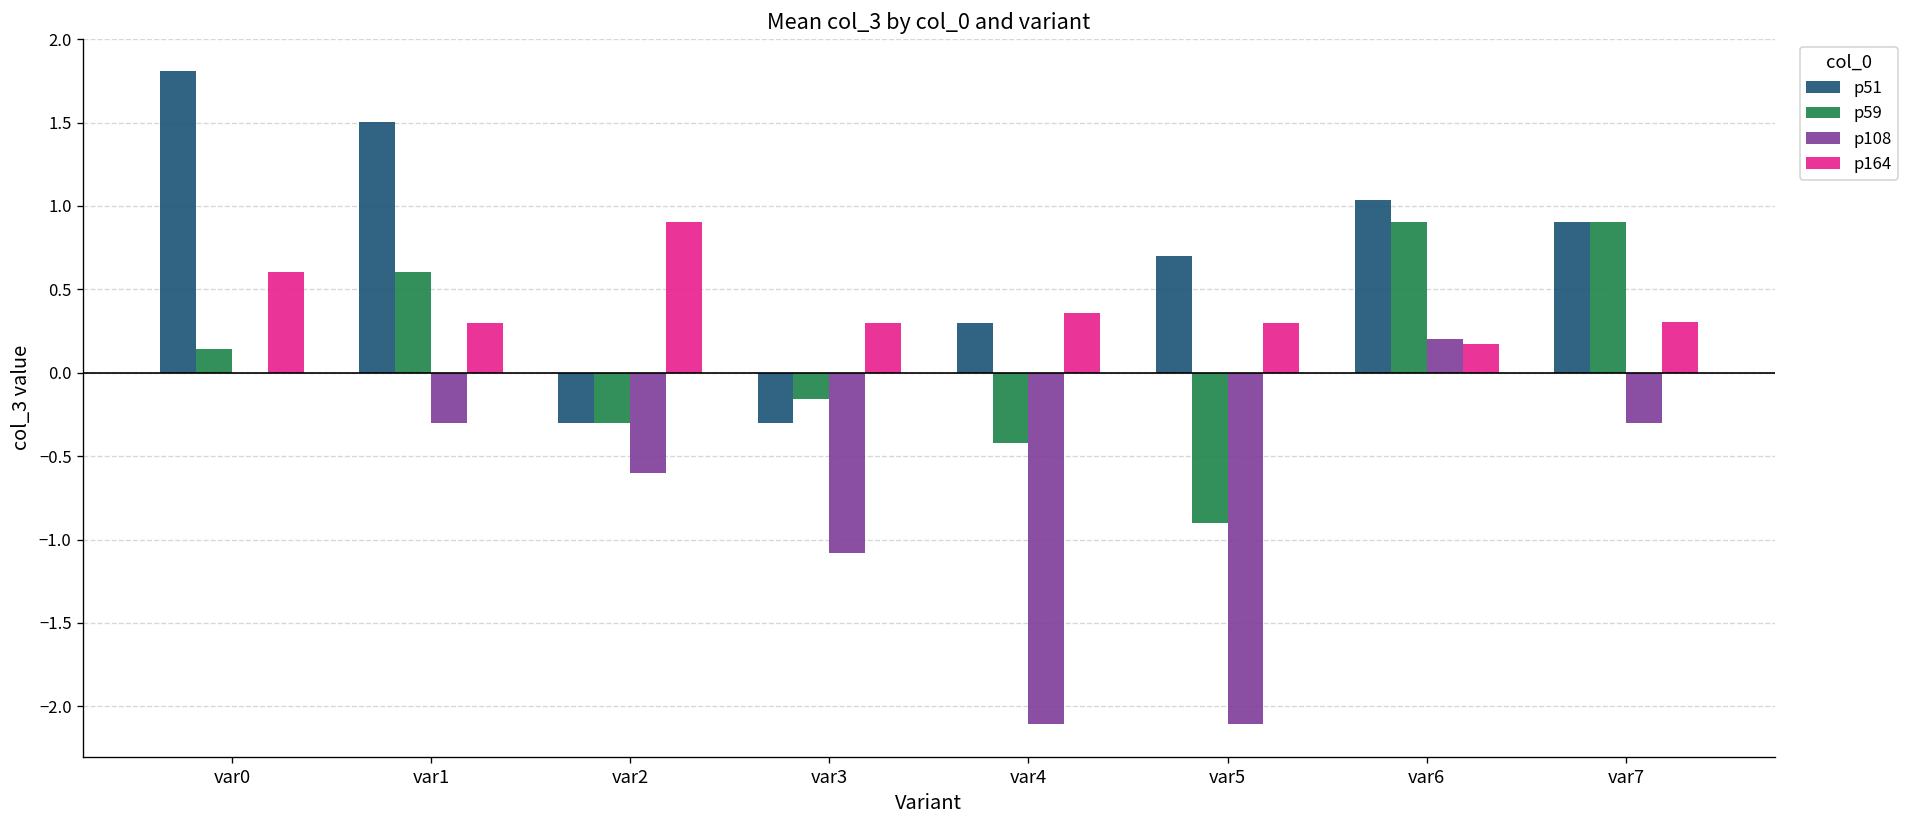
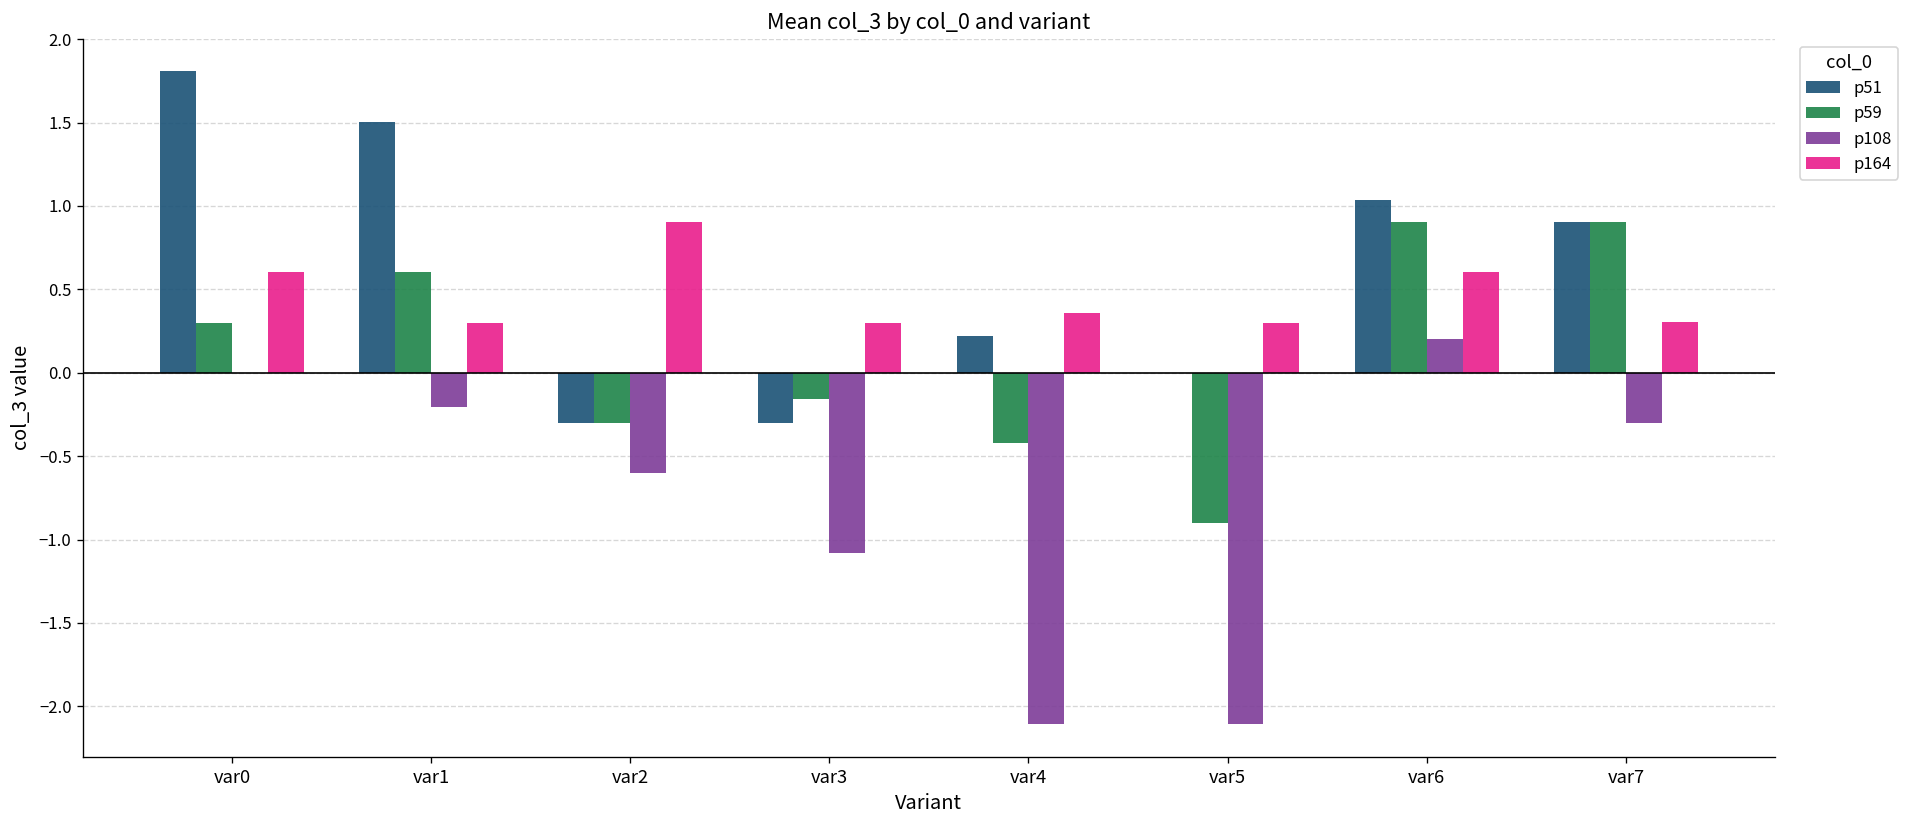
p59, var0: 0.14 -> 0.30
p108, var1: -0.30 -> -0.20
p51, var4: 0.30 -> 0.22
p51, var5: 0.7 -> 0.0
p164, var6: 0.17 -> 0.60
